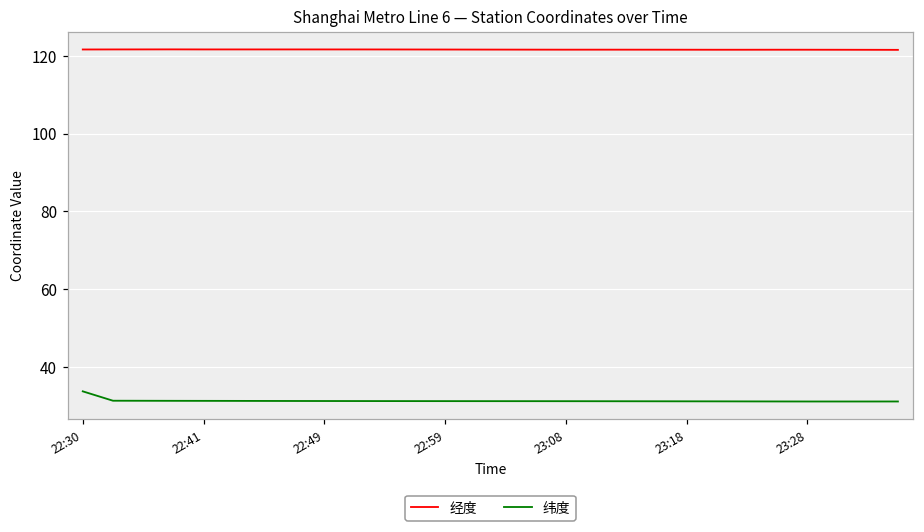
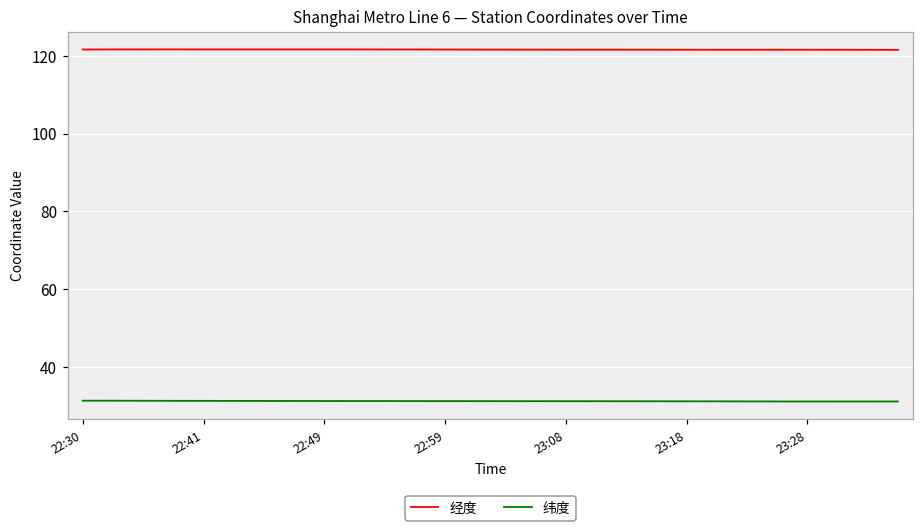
纬度, 22:30: 34 -> 31
